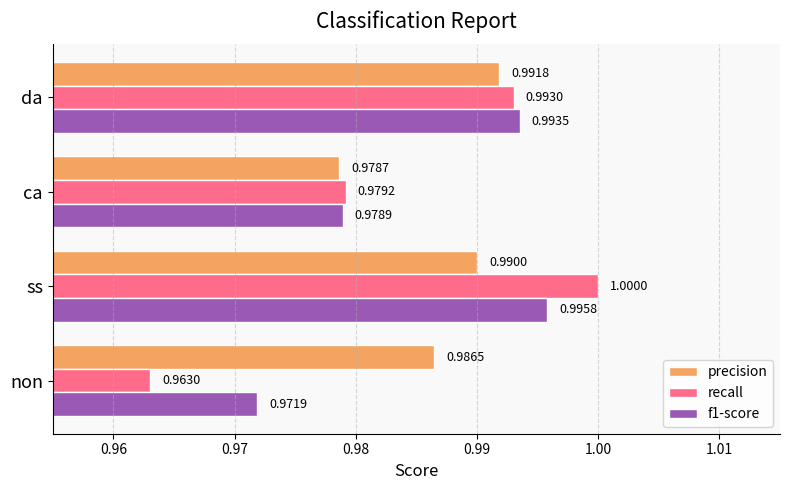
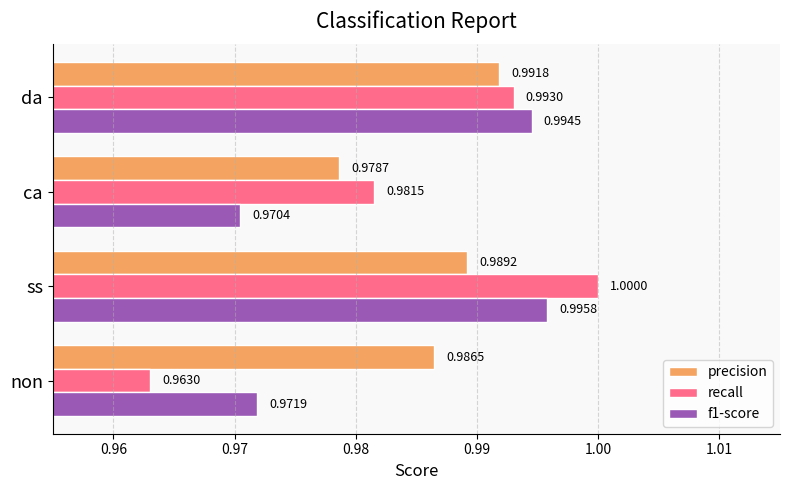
f1-score, da: 0.9935 -> 0.9945
recall, ca: 0.9792 -> 0.9815
f1-score, ca: 0.9789 -> 0.9704
precision, ss: 0.9900 -> 0.9892
